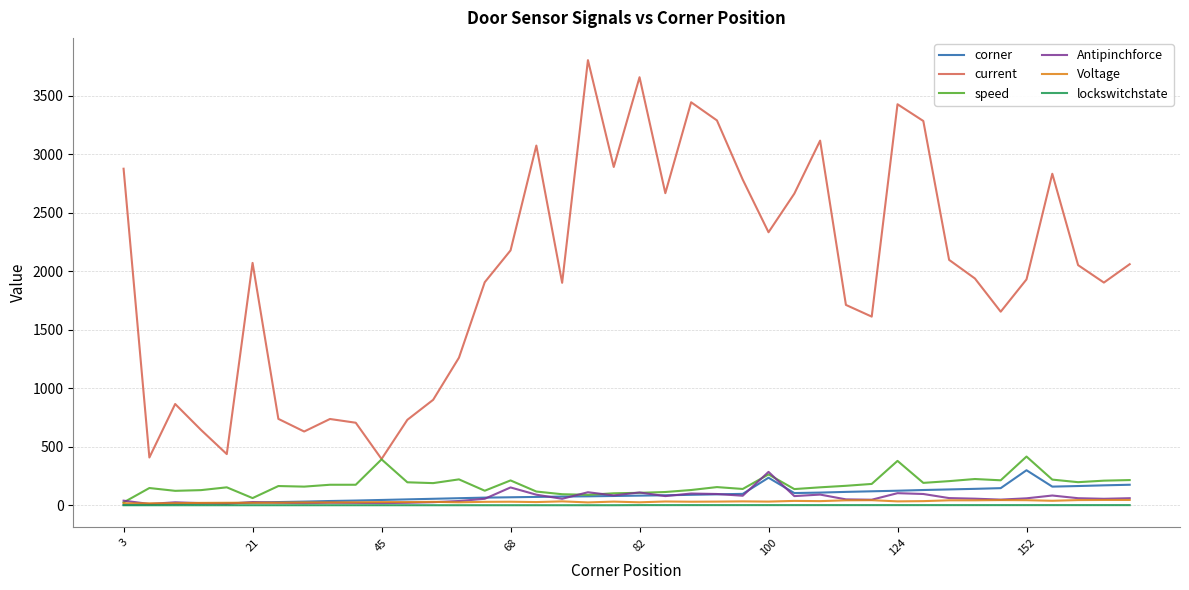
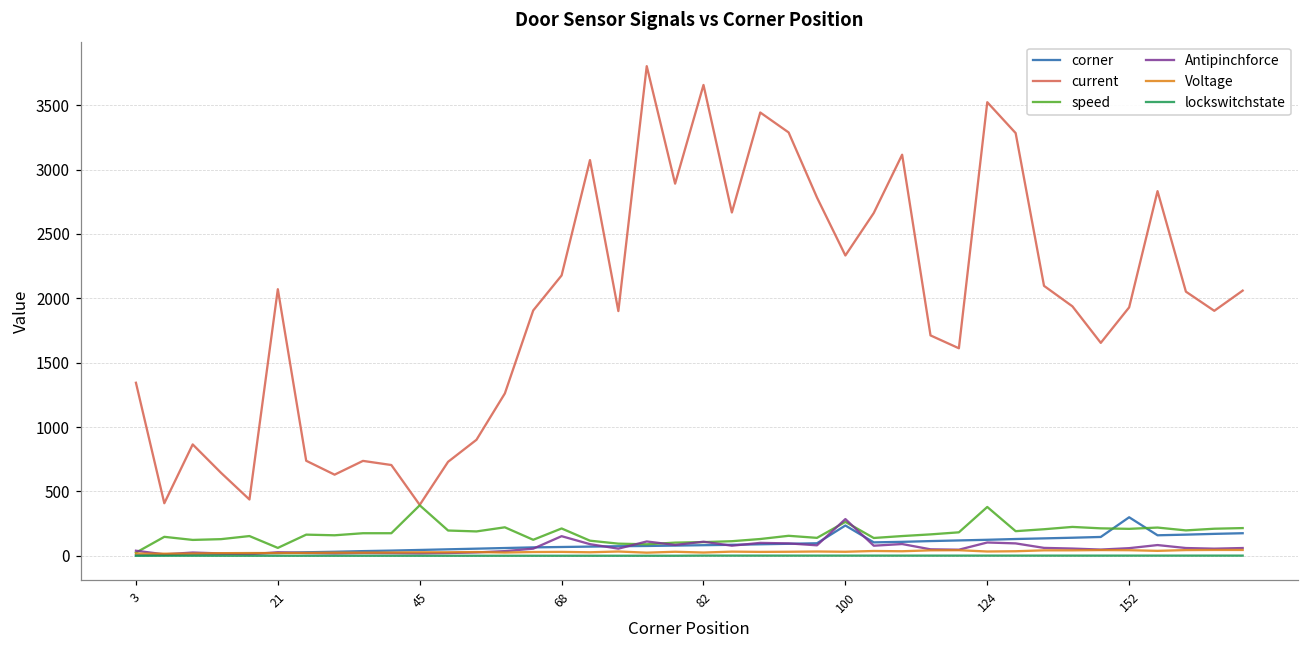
current, 3: 2880 -> 1340
current, 124: 3430 -> 3520
speed, 152: 420 -> 210
